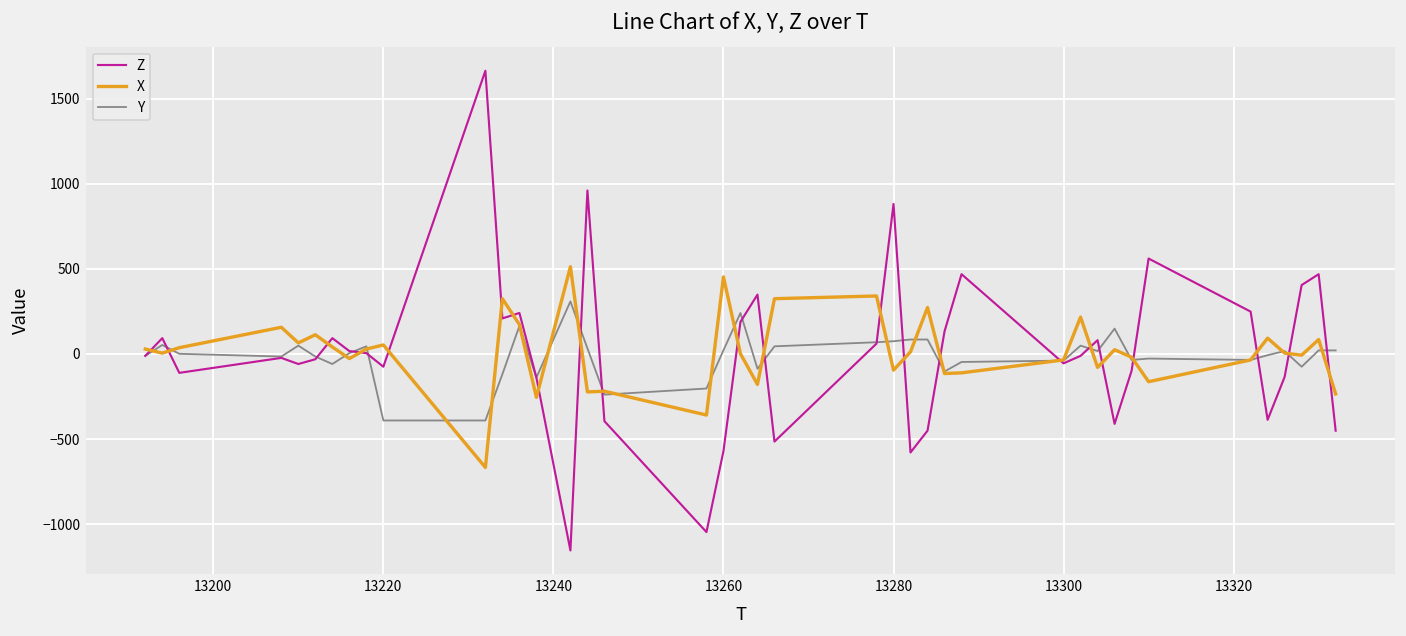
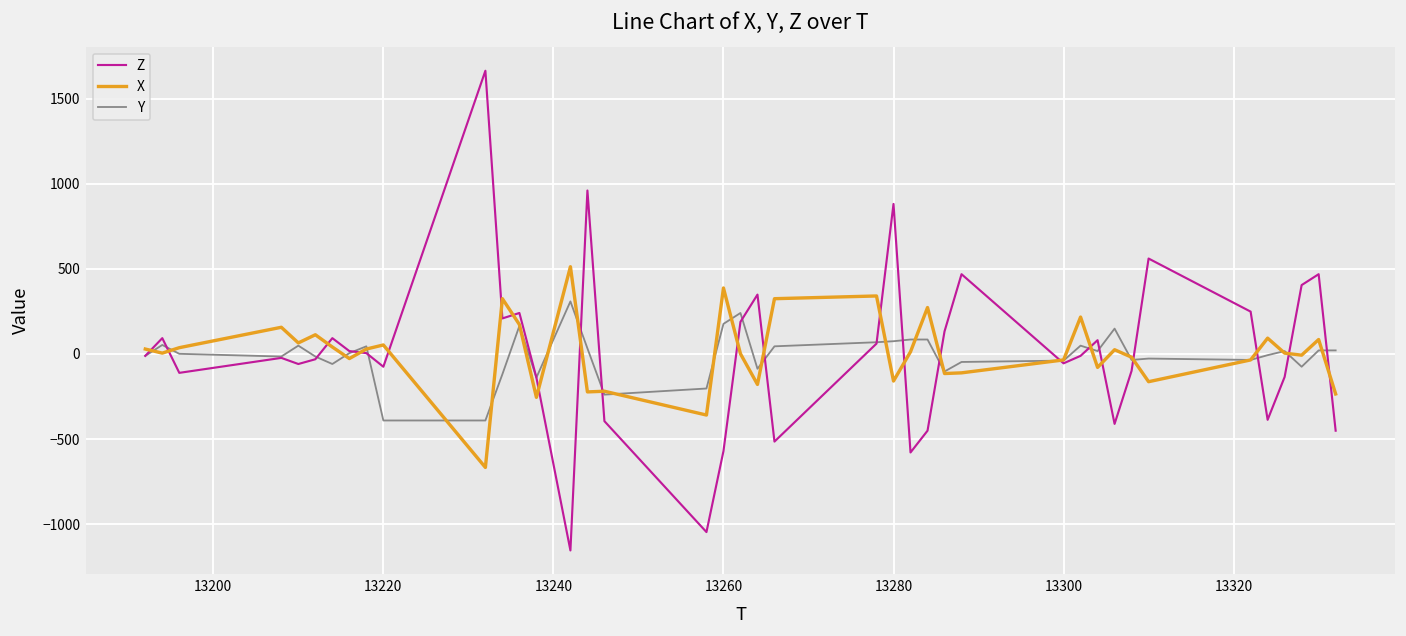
X, 13260: 450 -> 390
Y, 13260: 20 -> 180
X, 13280: -100 -> -160
